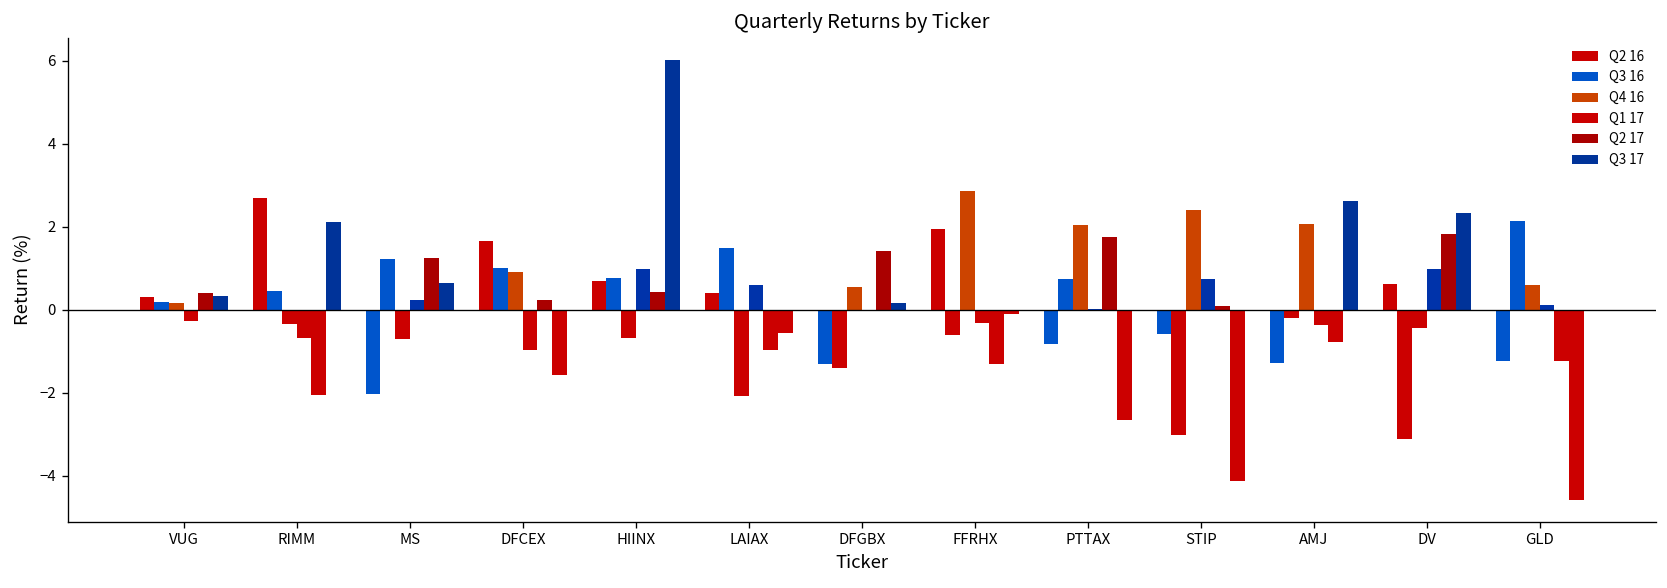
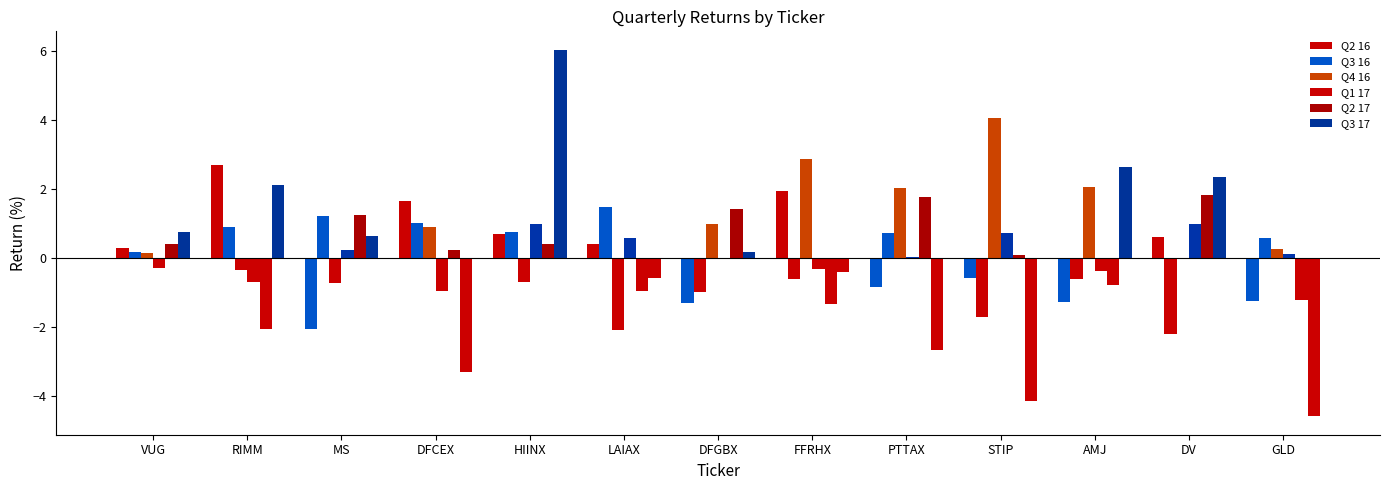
Q3 17, VUG: 0.3 -> 0.7
Q3 16, RIMM: 0.4 -> 0.9
Q3 17, DFCEX: -1.6 -> -3.3
Q3 16, DFGBX: -1.4 -> -1.0
Q4 16, DFGBX: 0.6 -> 1.0
Q3 17, FFRHX: -0.1 -> -0.4
Q3 16, STIP: -3.0 -> -1.7
Q4 16, STIP: 2.4 -> 4.0
Q3 16, AMJ: -0.2 -> -0.6
Q3 16, DV: -3.1 -> -2.2
Q4 16, DV: -0.4 -> 0.0
Q3 16, GLD: 2.1 -> 0.6
Q4 16, GLD: 0.6 -> 0.3
